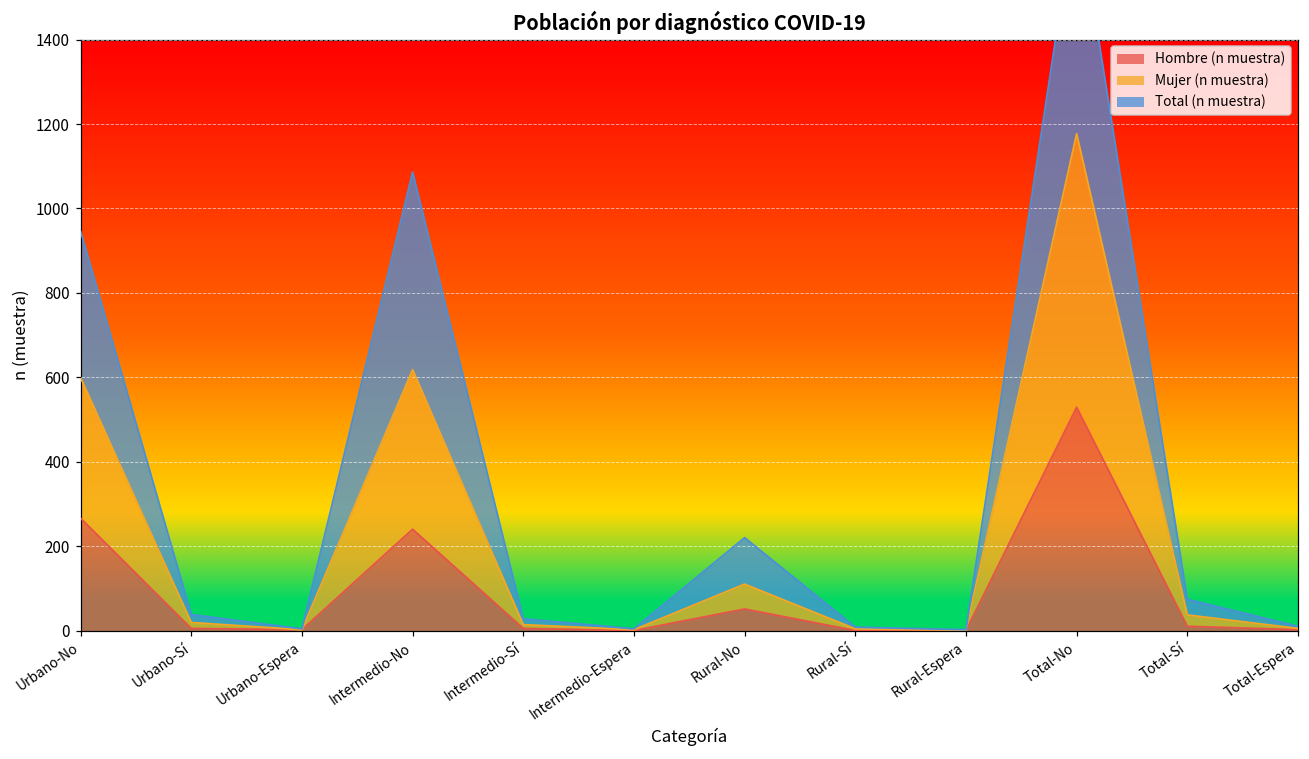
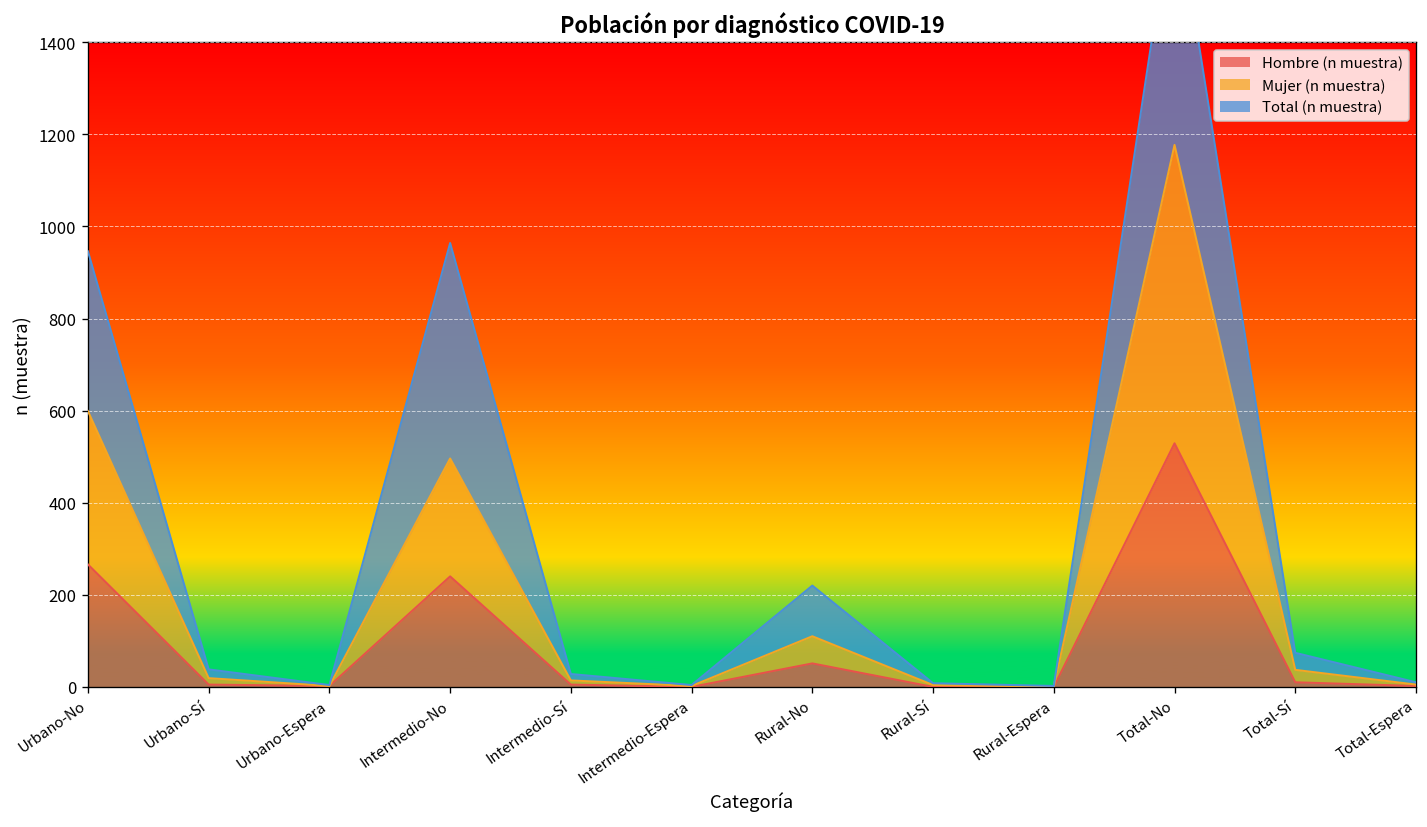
Mujer (n muestra), Intermedio-No: 380 -> 260
